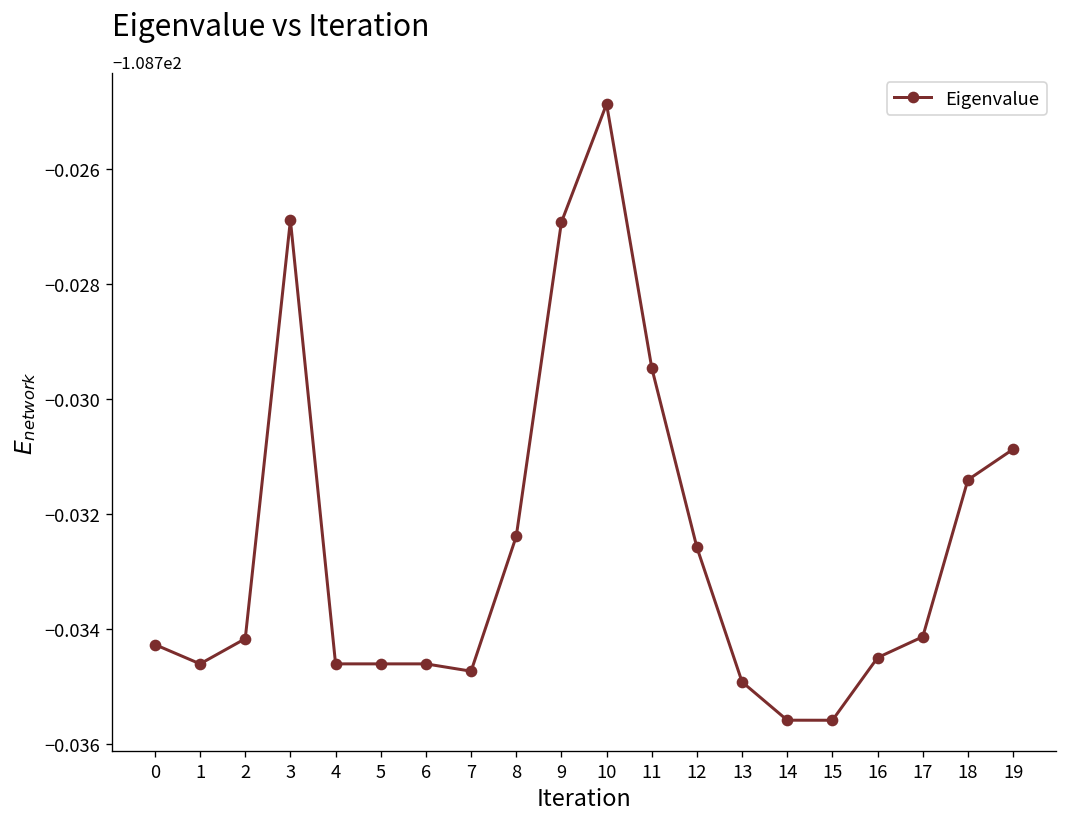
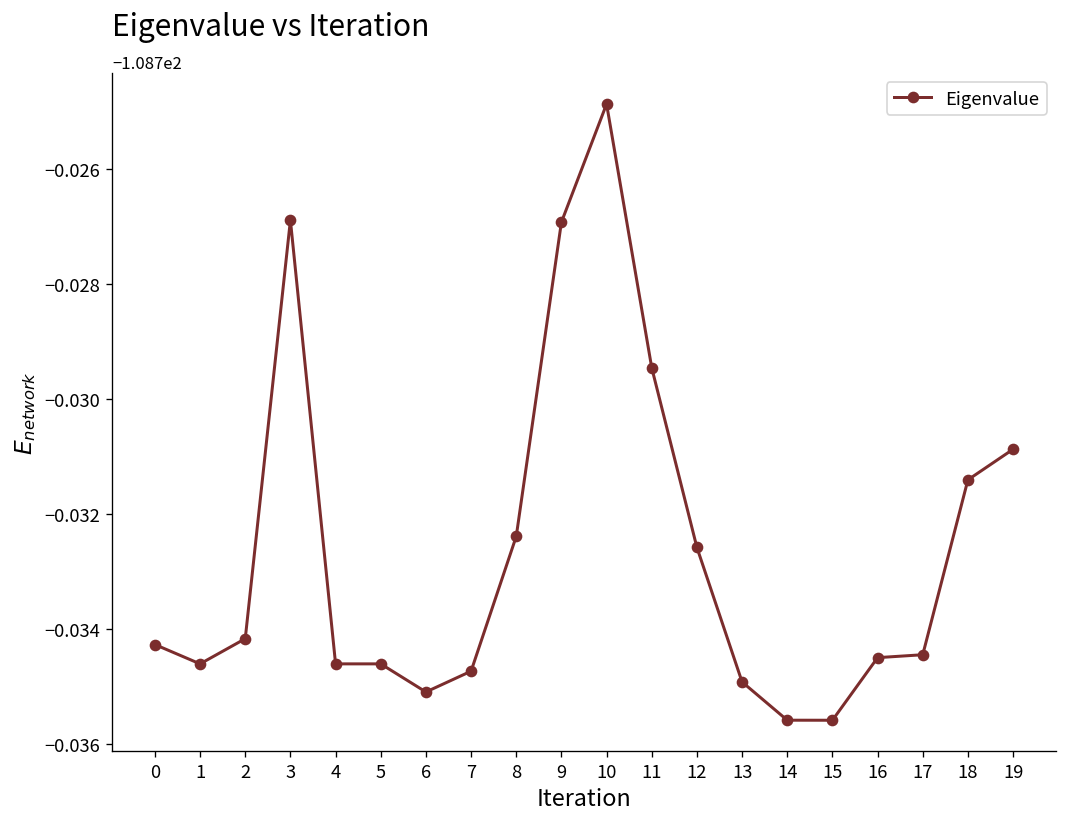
6: -108.7346 -> -108.7351
17: -108.7341 -> -108.7345
